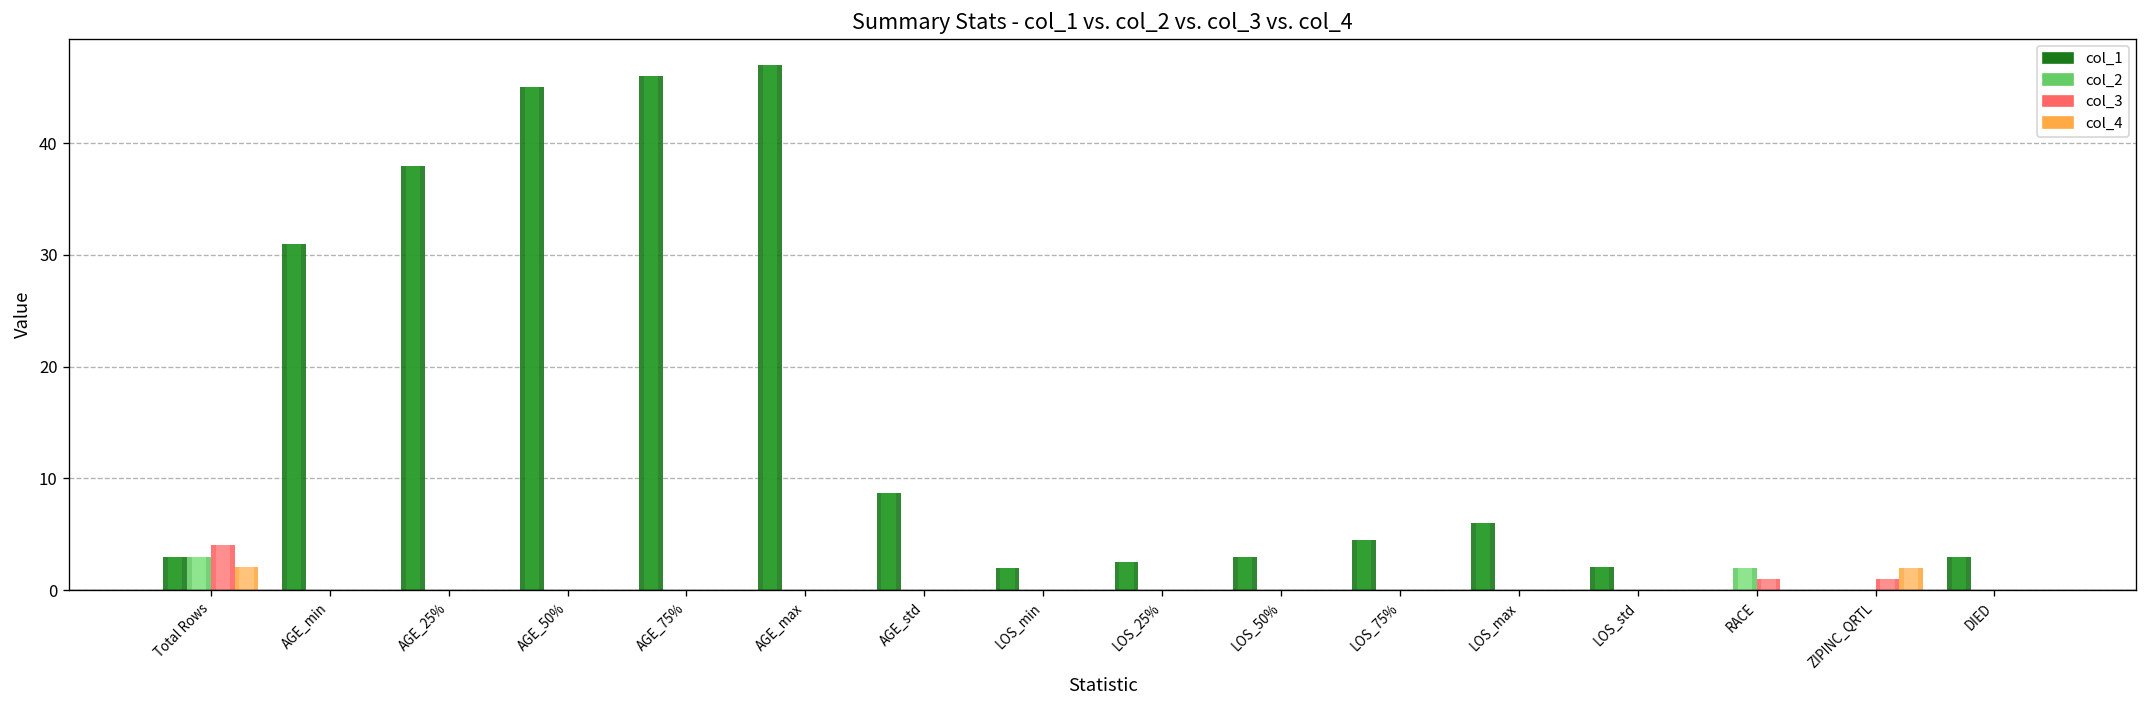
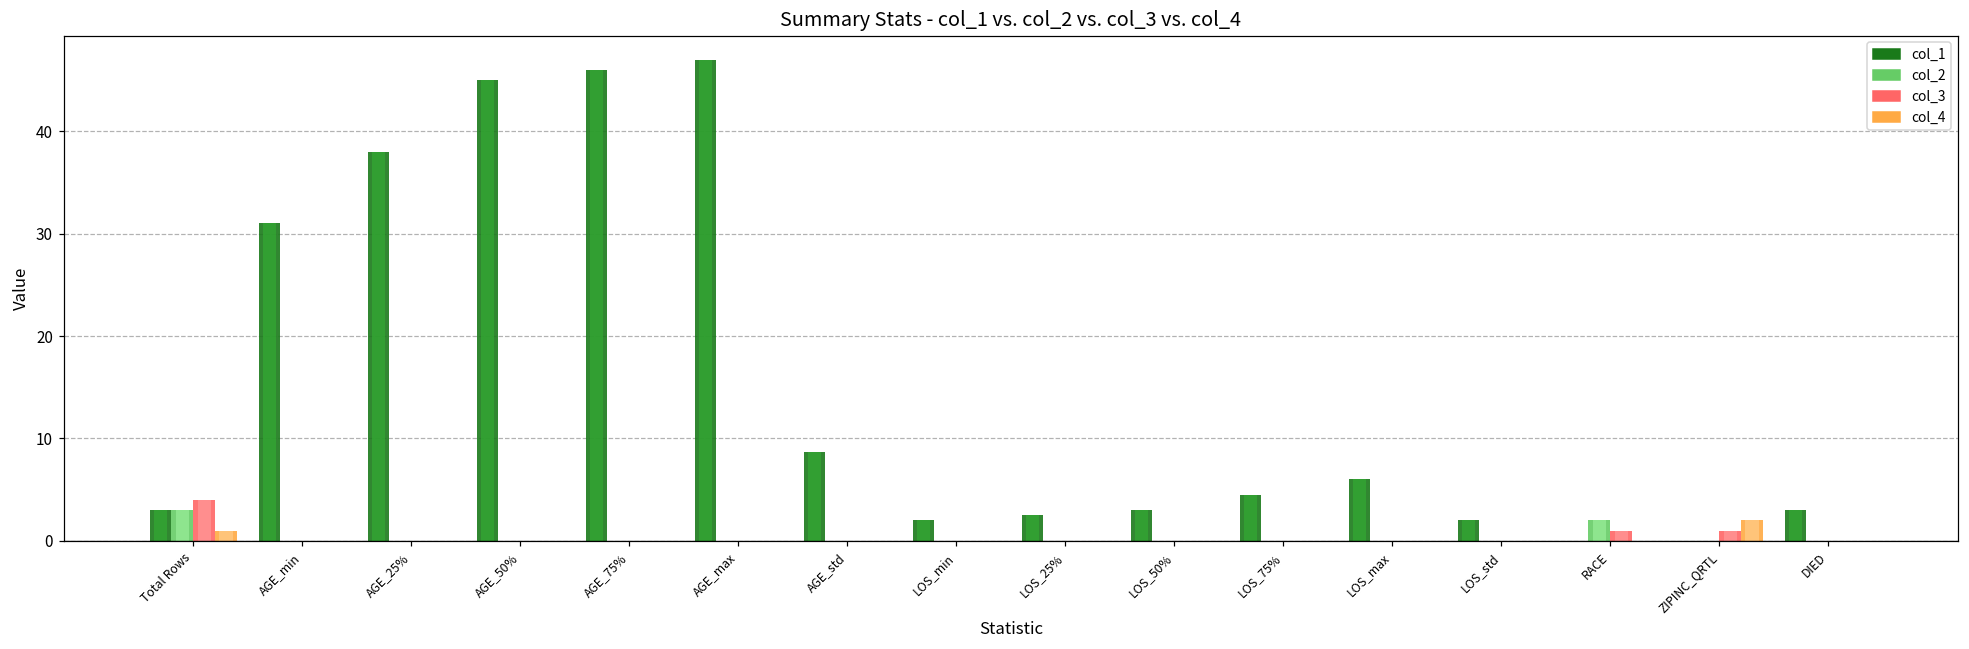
col_4, Total Rows: 2 -> 1
